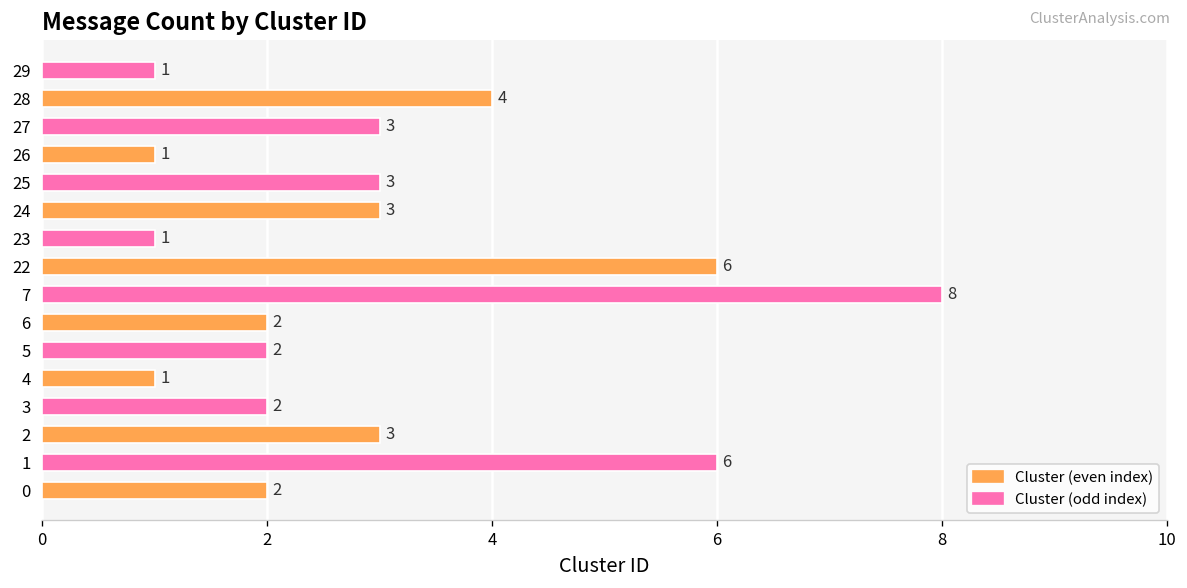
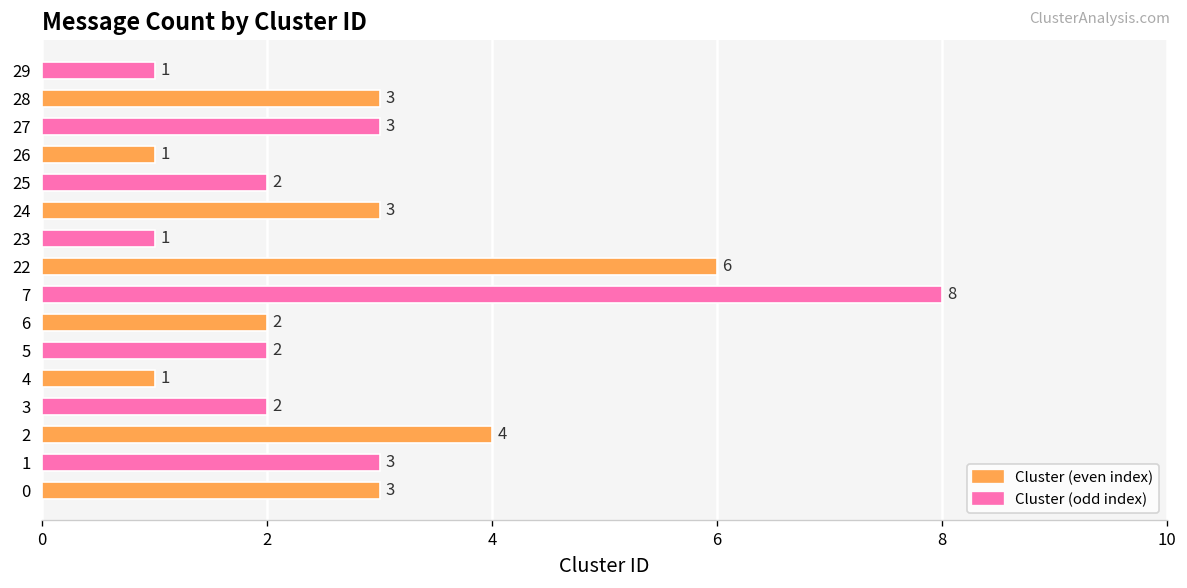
28: 4 -> 3
25: 3 -> 2
2: 3 -> 4
1: 6 -> 3
0: 2 -> 3
